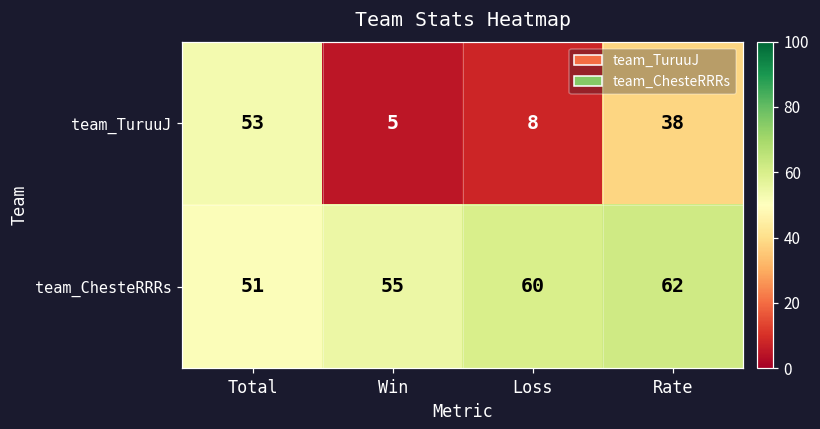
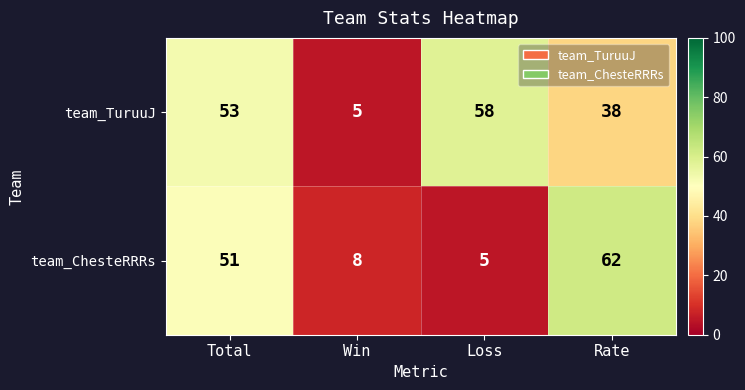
team_TuruuJ, Loss: 8 -> 58
team_ChesteRRRs, Win: 55 -> 8
team_ChesteRRRs, Loss: 60 -> 5
